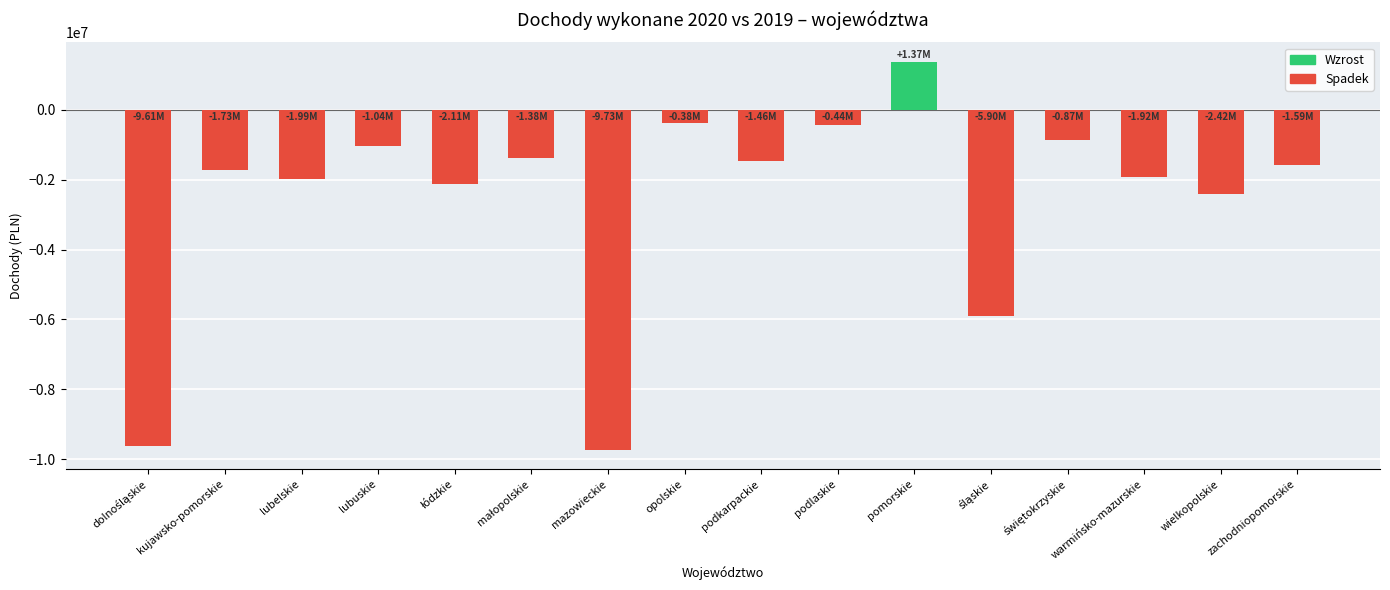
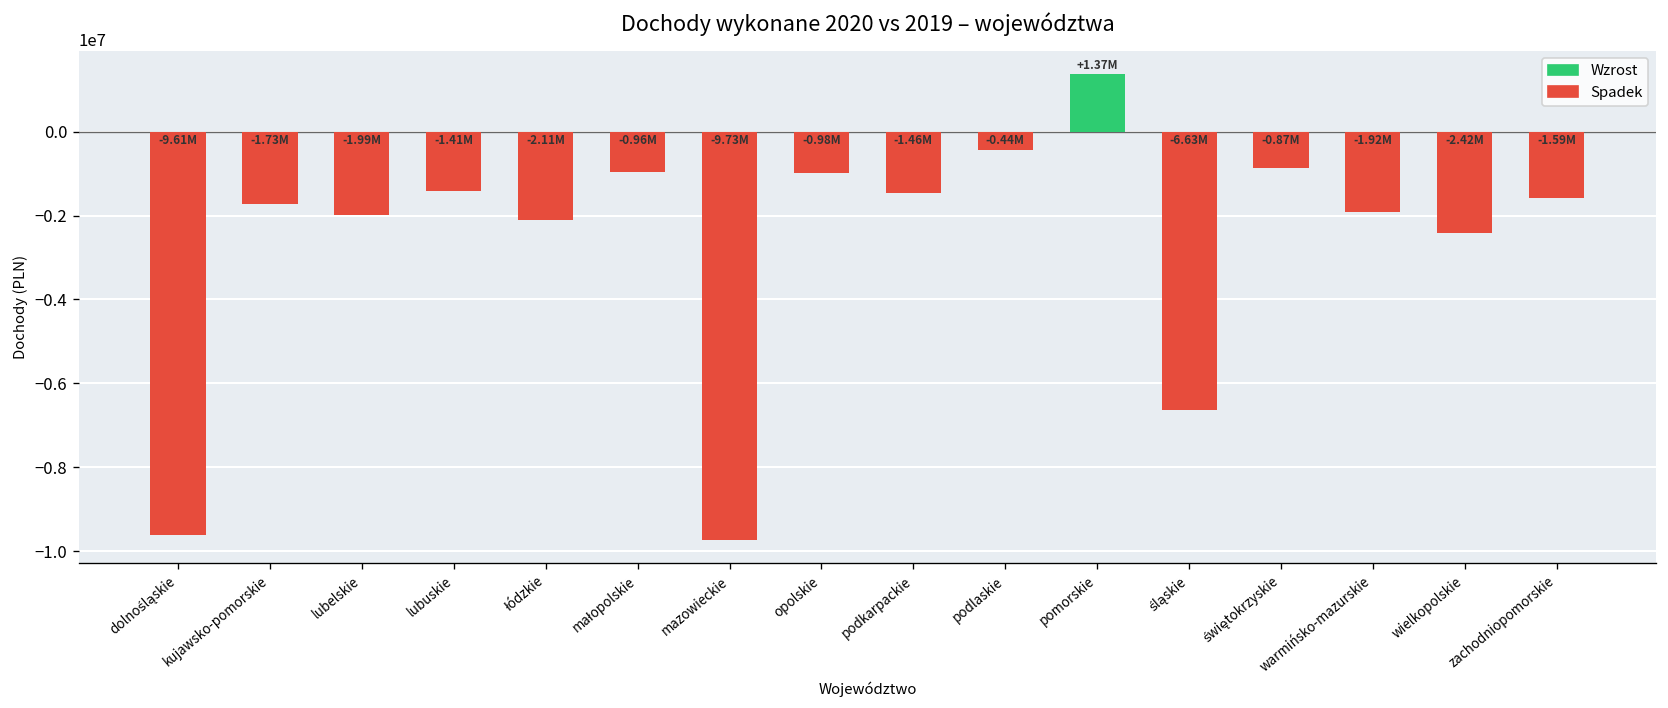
lubuskie: -1.04M -> -1.41M
małopolskie: -1.38M -> -0.96M
opolskie: -0.38M -> -0.98M
śląskie: -5.90M -> -6.63M
